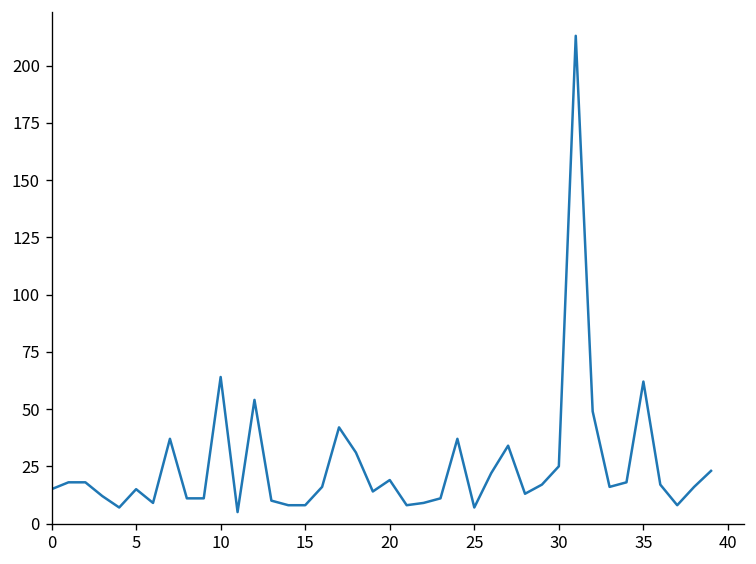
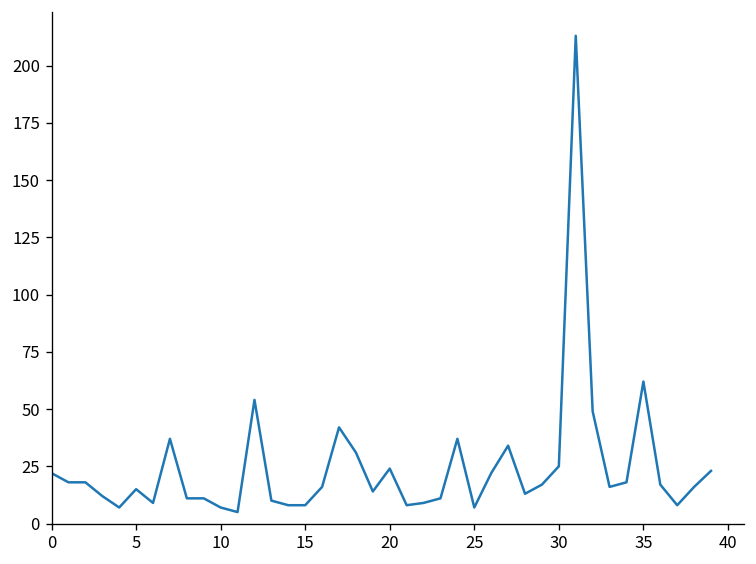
0: 15 -> 22
10: 64 -> 7
20: 19 -> 24
